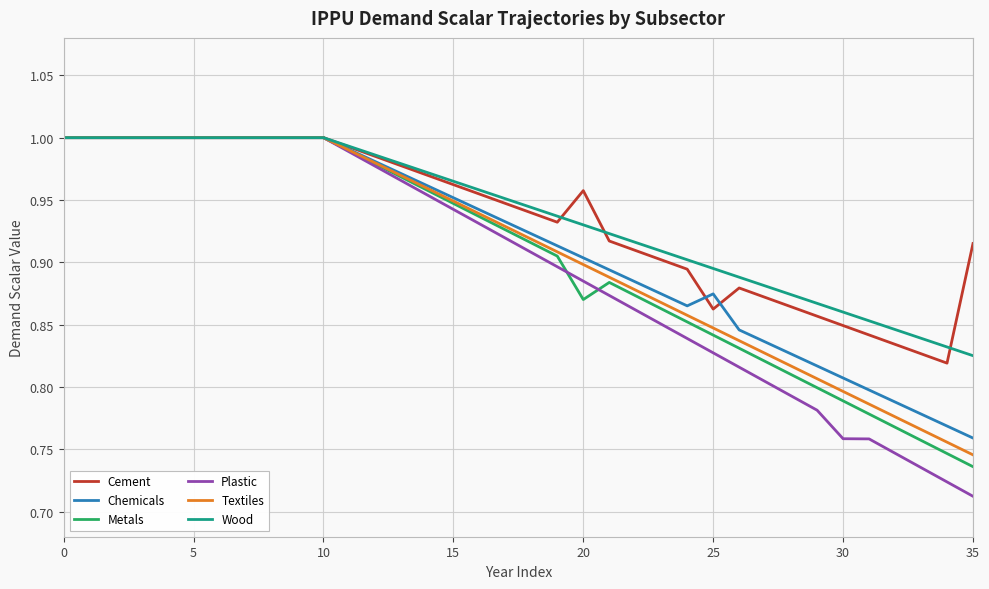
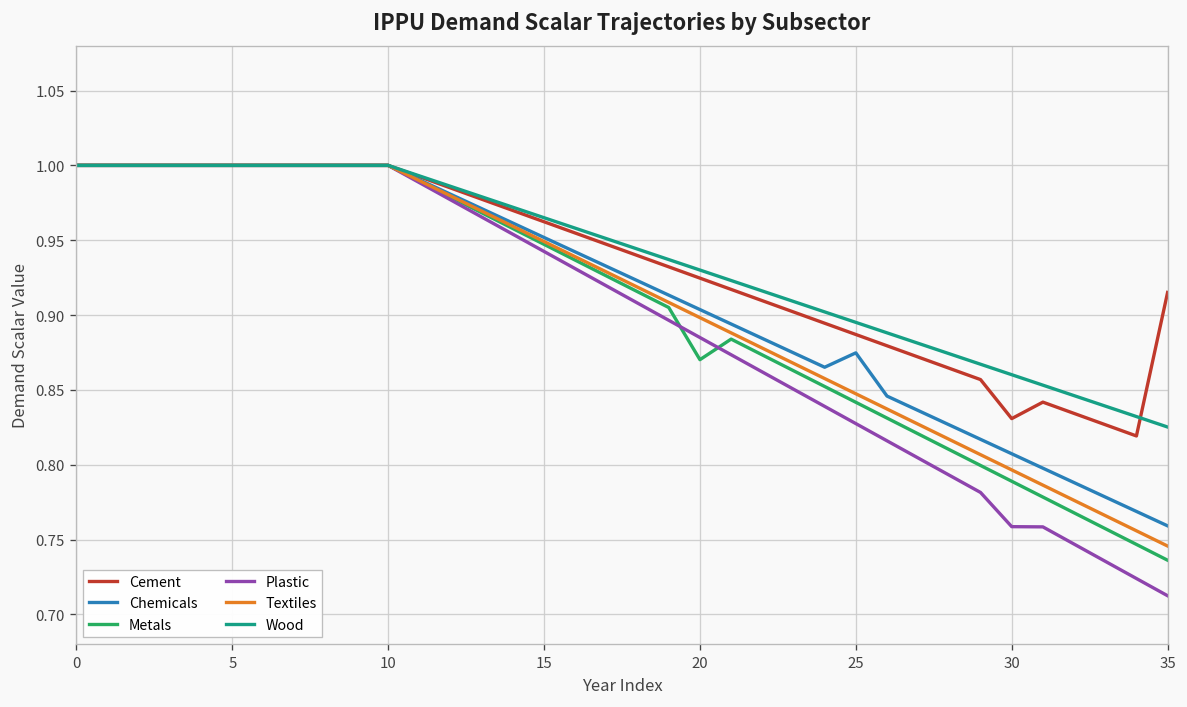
Cement, 20: 0.958 -> 0.925
Cement, 25: 0.863 -> 0.887
Cement, 30: 0.849 -> 0.831
